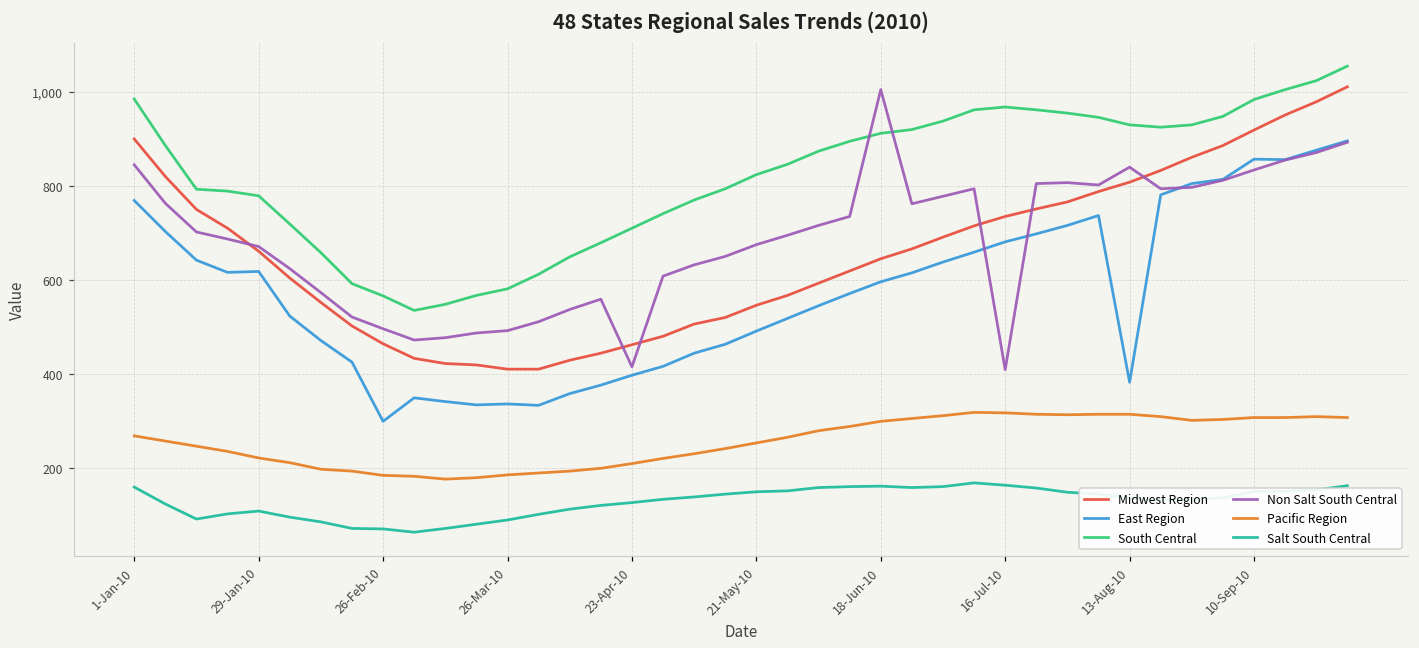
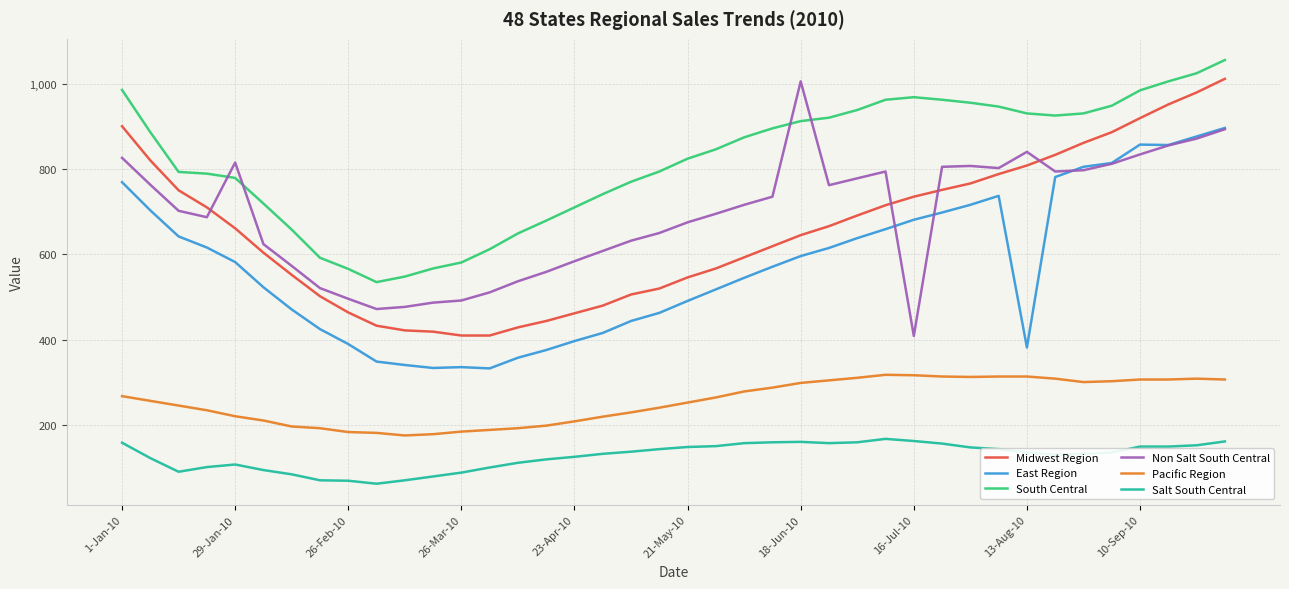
Non Salt South Central, 1-Jan-10: 850 -> 830
East Region, 29-Jan-10: 620 -> 580
Non Salt South Central, 29-Jan-10: 670 -> 820
East Region, 26-Feb-10: 300 -> 390
Non Salt South Central, 23-Apr-10: 420 -> 580
